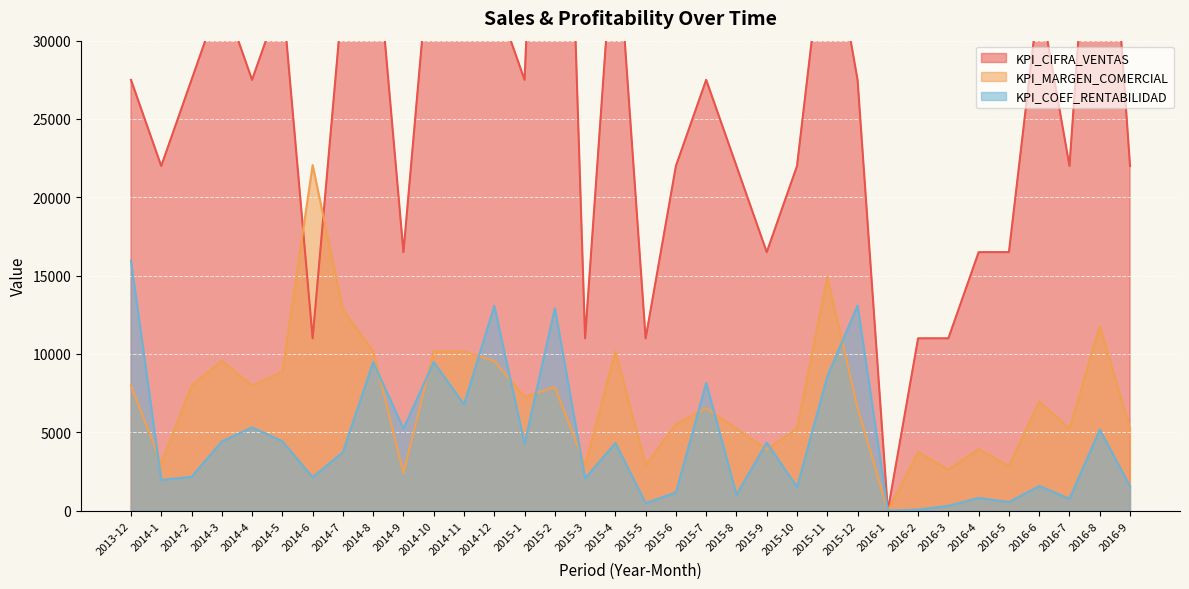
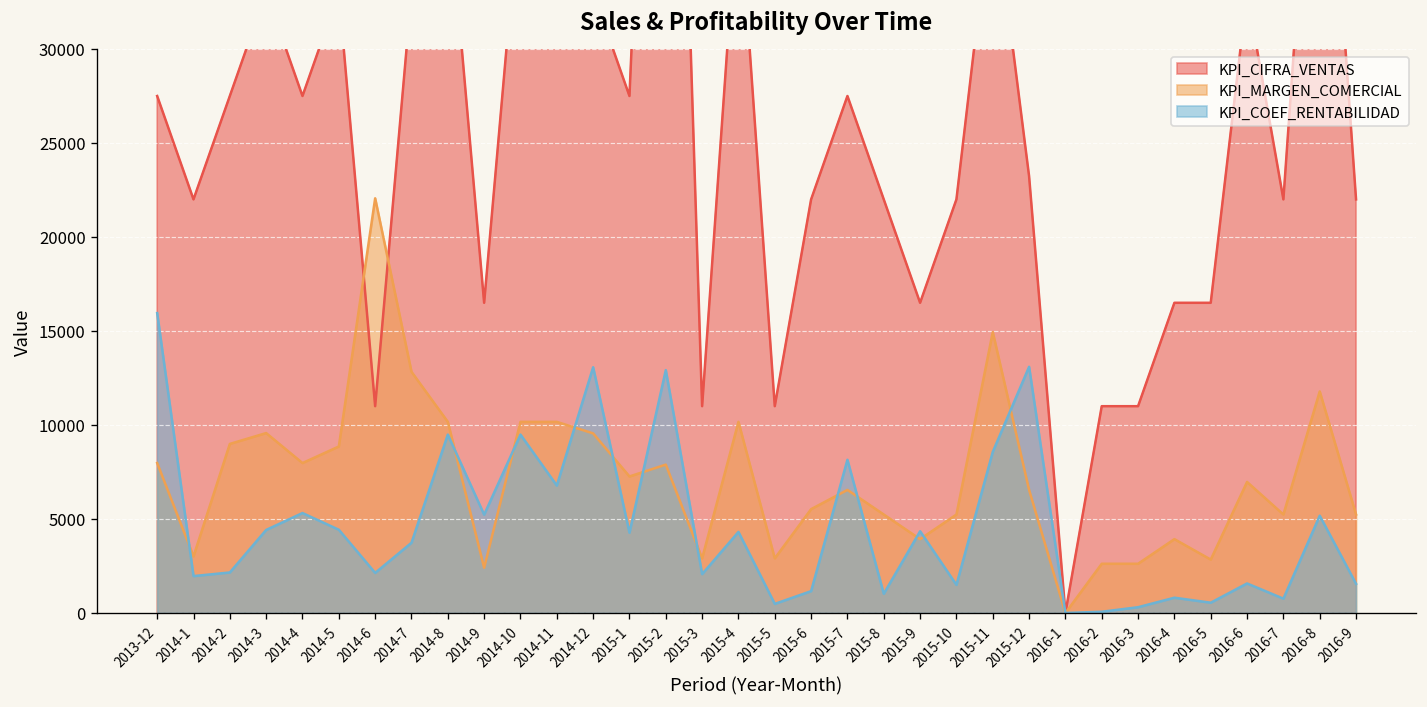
KPI_MARGEN_COMERCIAL, 2014-2: 8000 -> 9000
KPI_CIFRA_VENTAS, 2015-12: 27500 -> 23200
KPI_MARGEN_COMERCIAL, 2016-2: 3800 -> 2600
